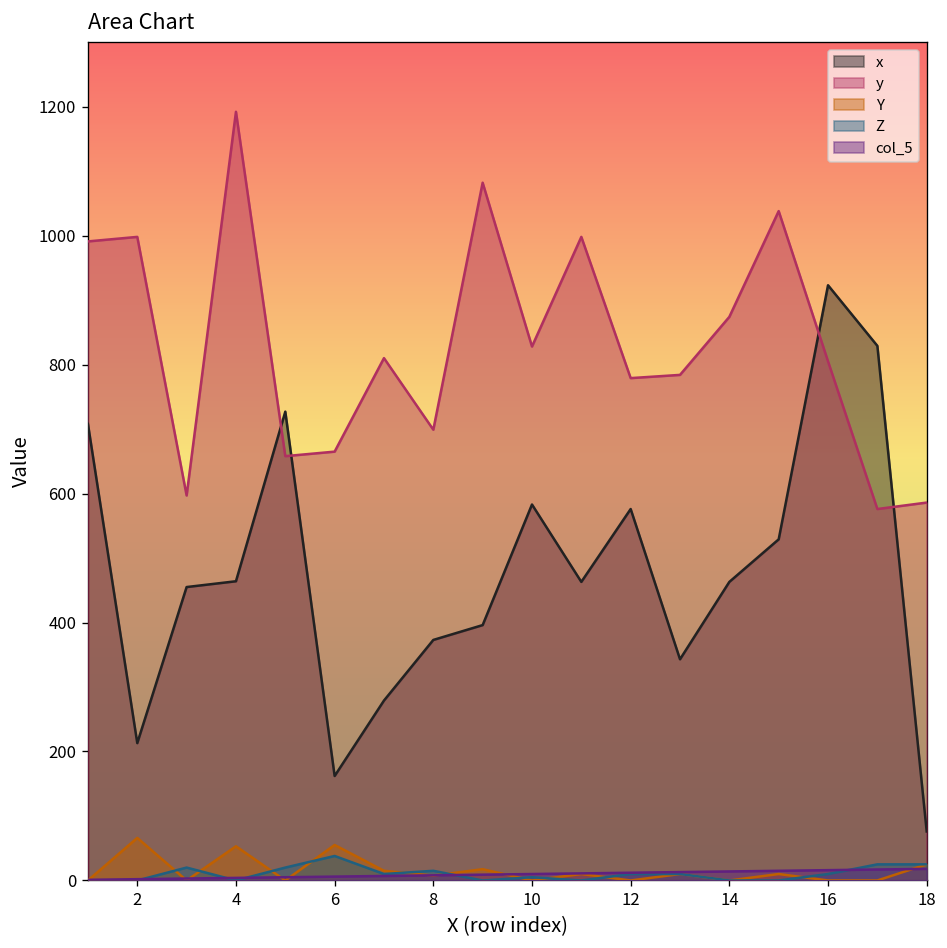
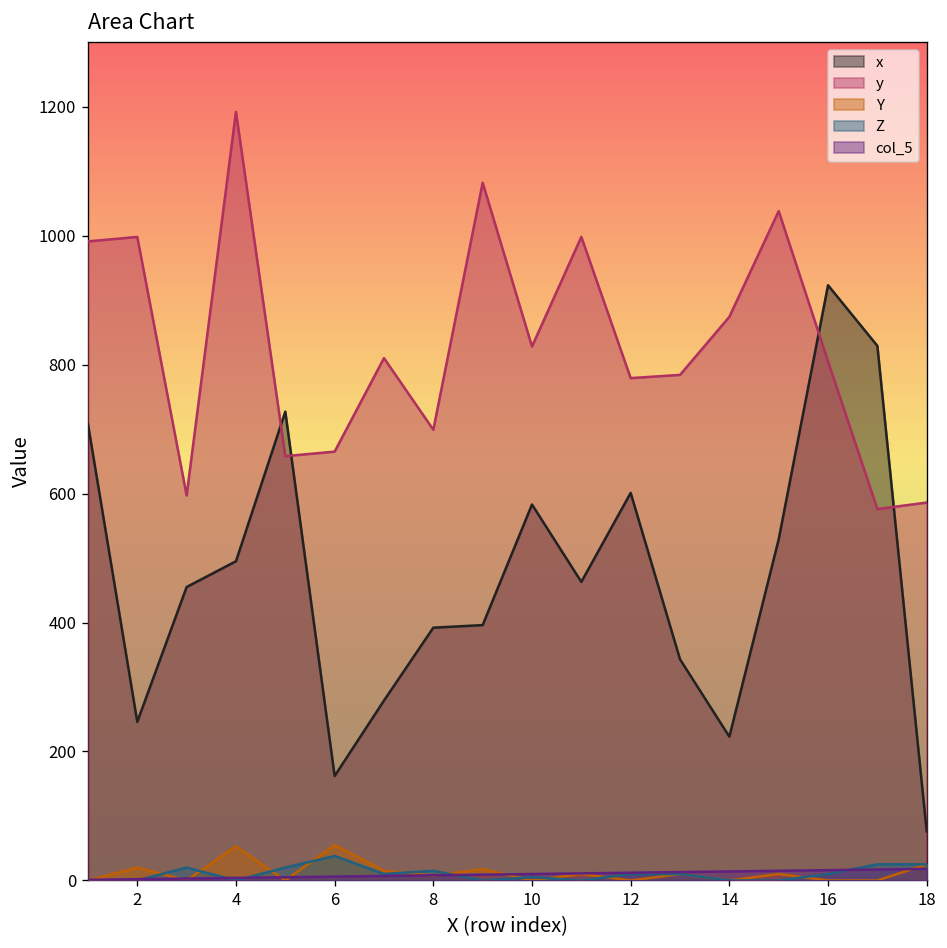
x, 2: 210 -> 250
Y, 2: 70 -> 20
x, 4: 460 -> 500
x, 8: 370 -> 390
x, 12: 580 -> 600
x, 14: 460 -> 220
